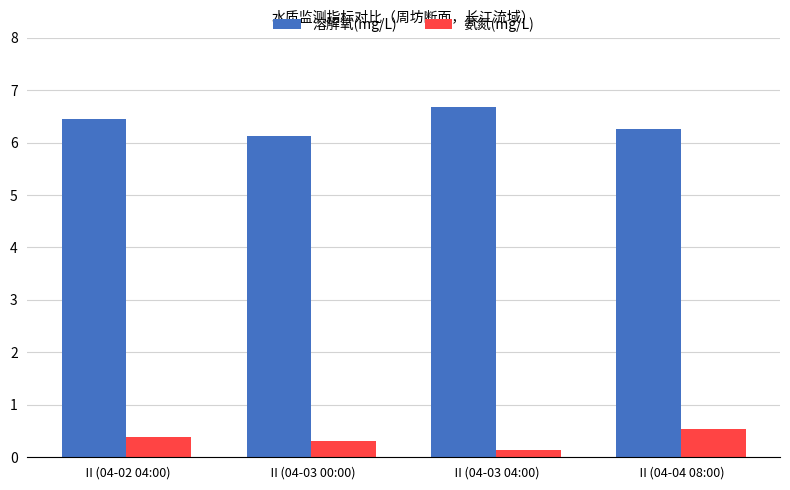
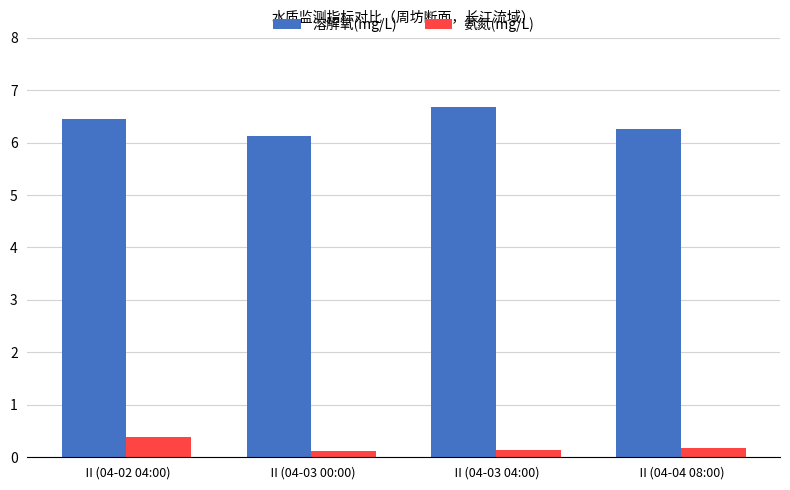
氨氮(mg/L), Ⅱ(04-03 00:00): 0.3 -> 0.1
氨氮(mg/L), Ⅱ(04-04 08:00): 0.5 -> 0.2
